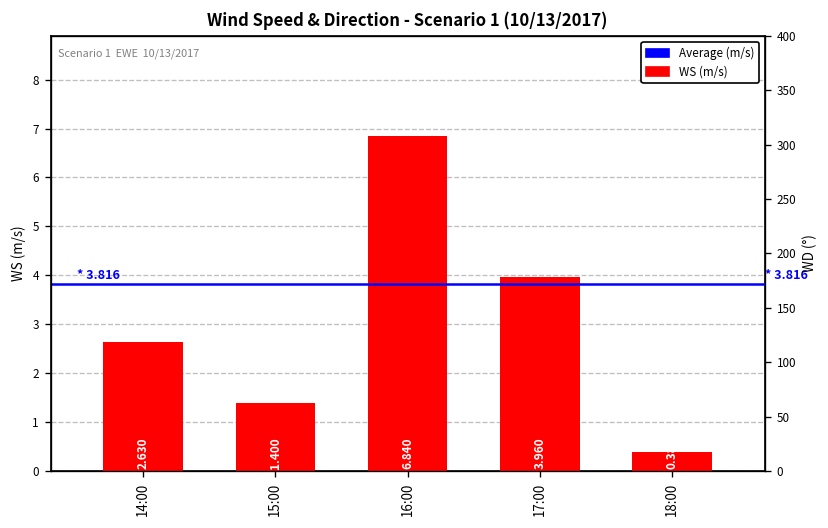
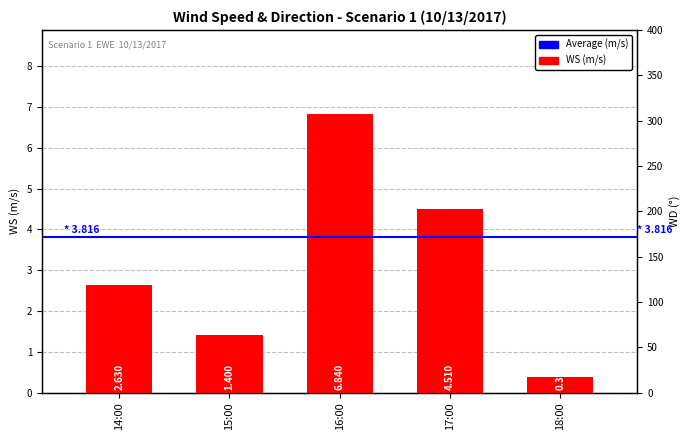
17:00: 3.960 -> 4.510
